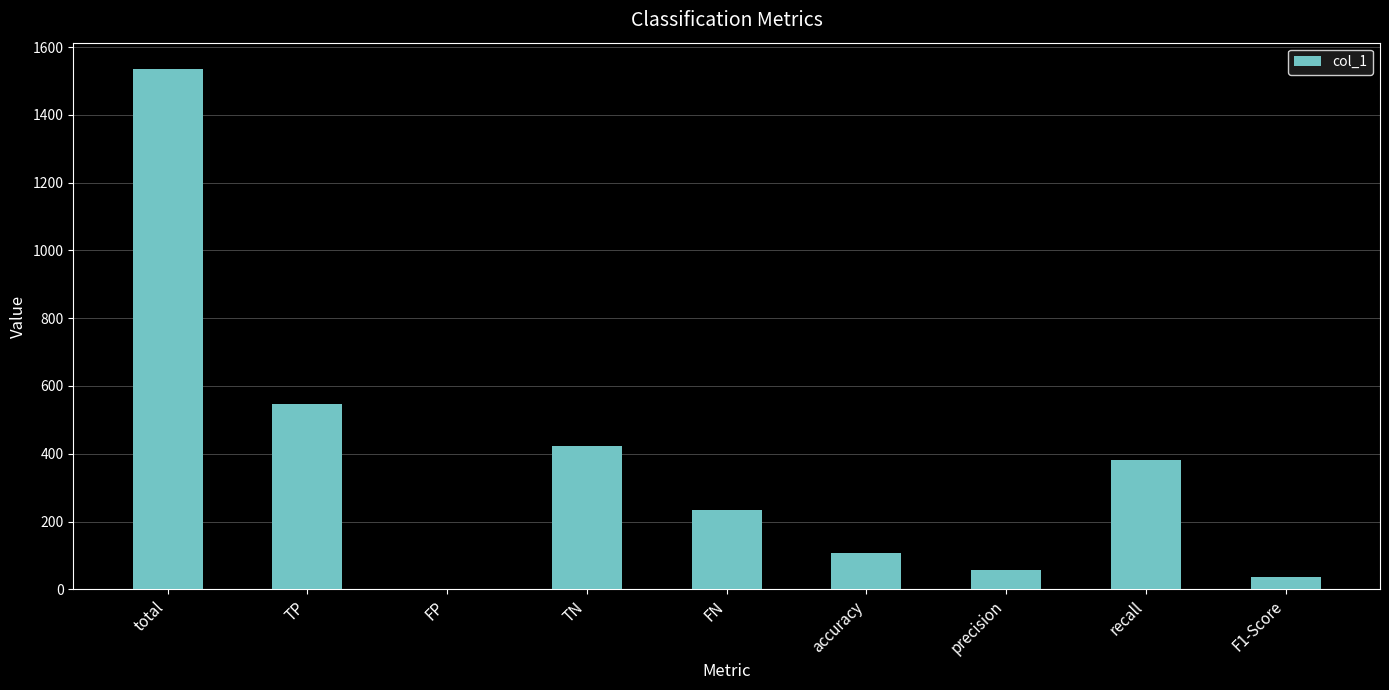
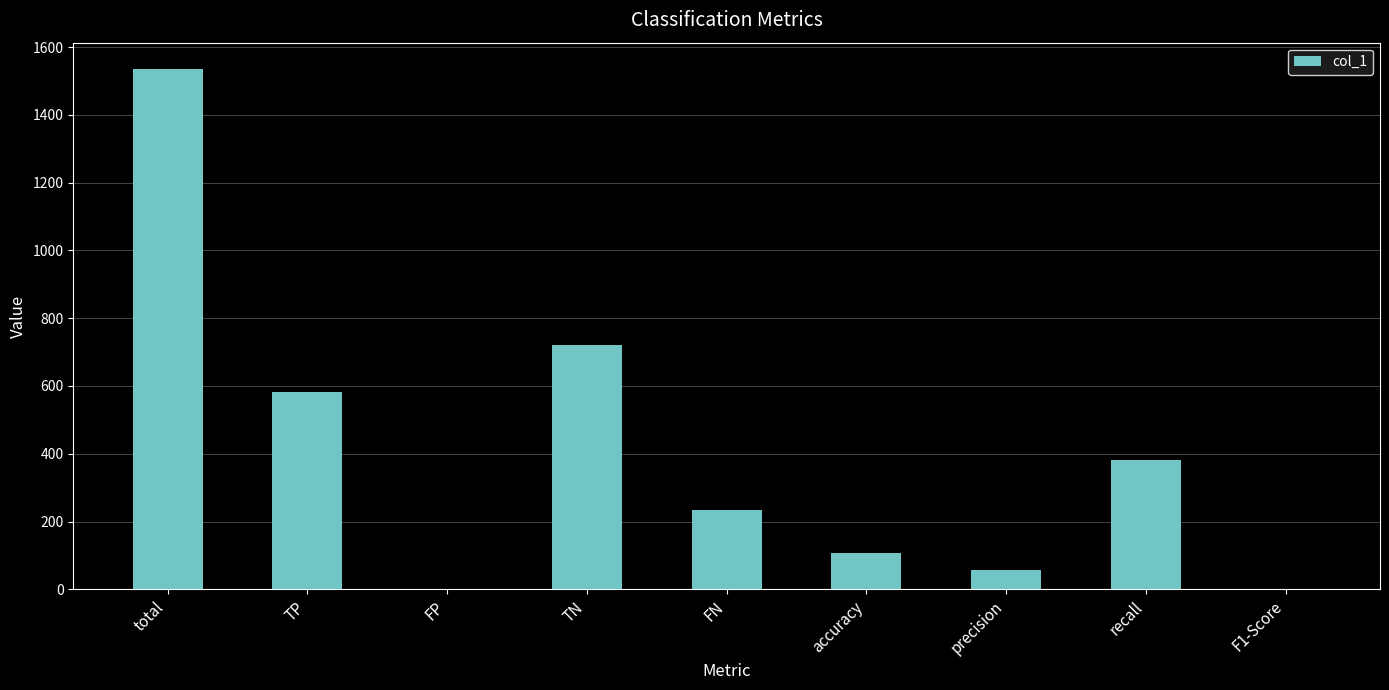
TP: 550 -> 580
TN: 420 -> 720
F1-Score: 30 -> 0
